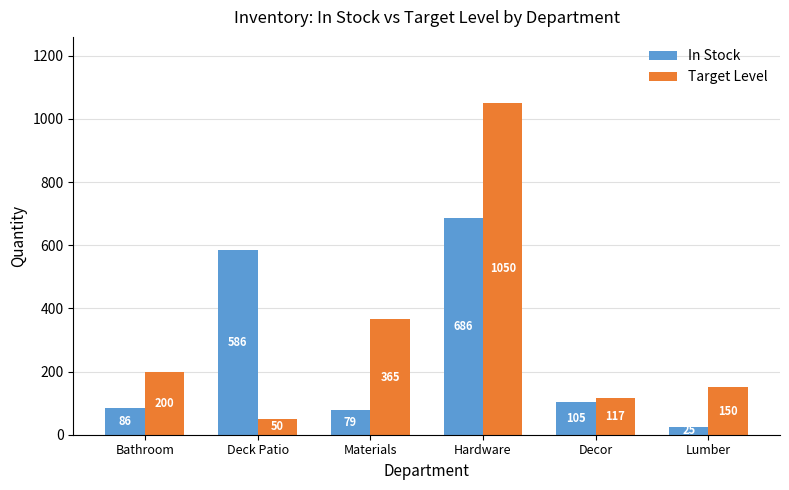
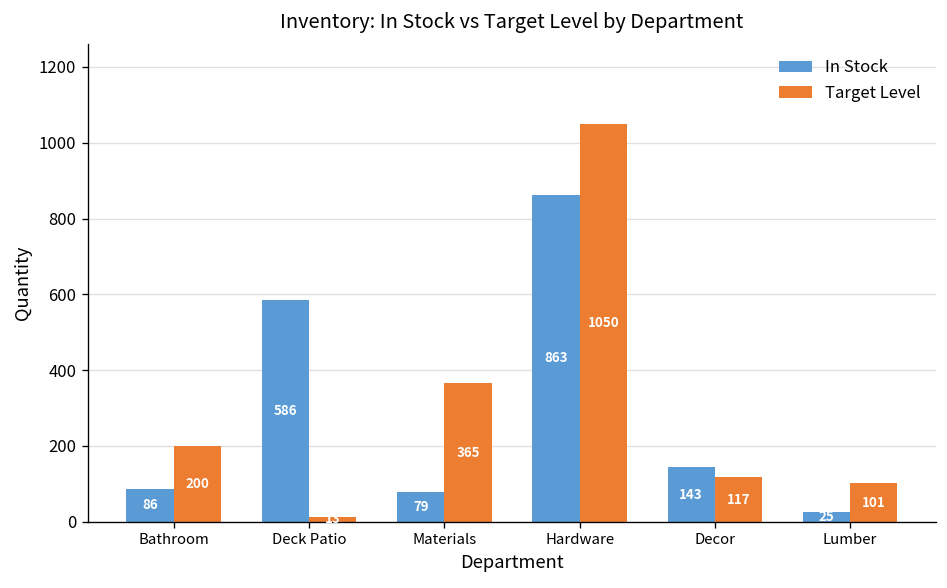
Target Level, Deck Patio: 50 -> 10
In Stock, Hardware: 686 -> 863
In Stock, Decor: 105 -> 143
Target Level, Lumber: 150 -> 101
